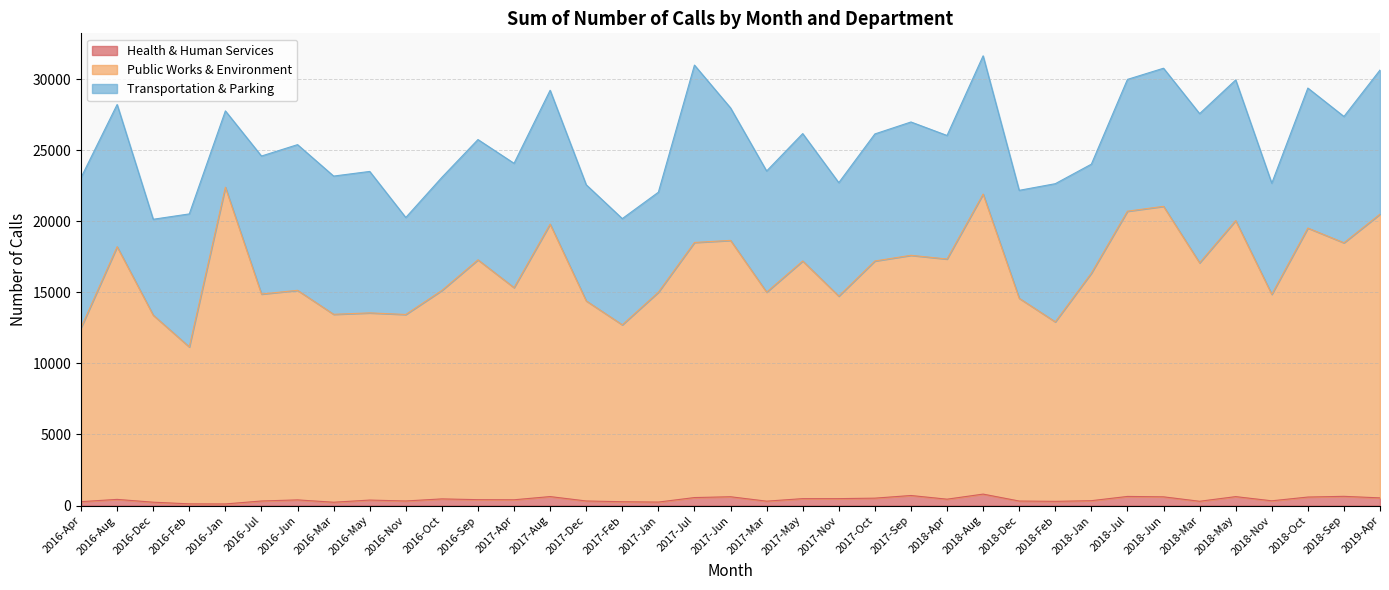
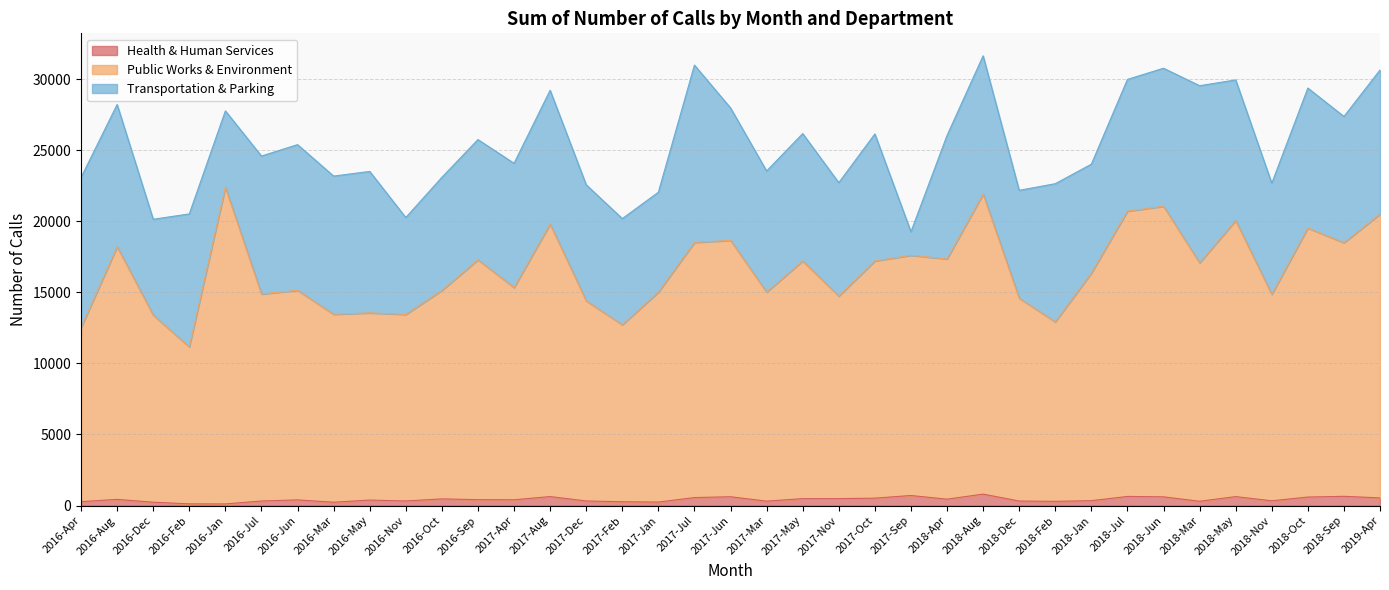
Transportation & Parking, 2017-Sep: 9400 -> 1700
Transportation & Parking, 2018-Mar: 10500 -> 12500
